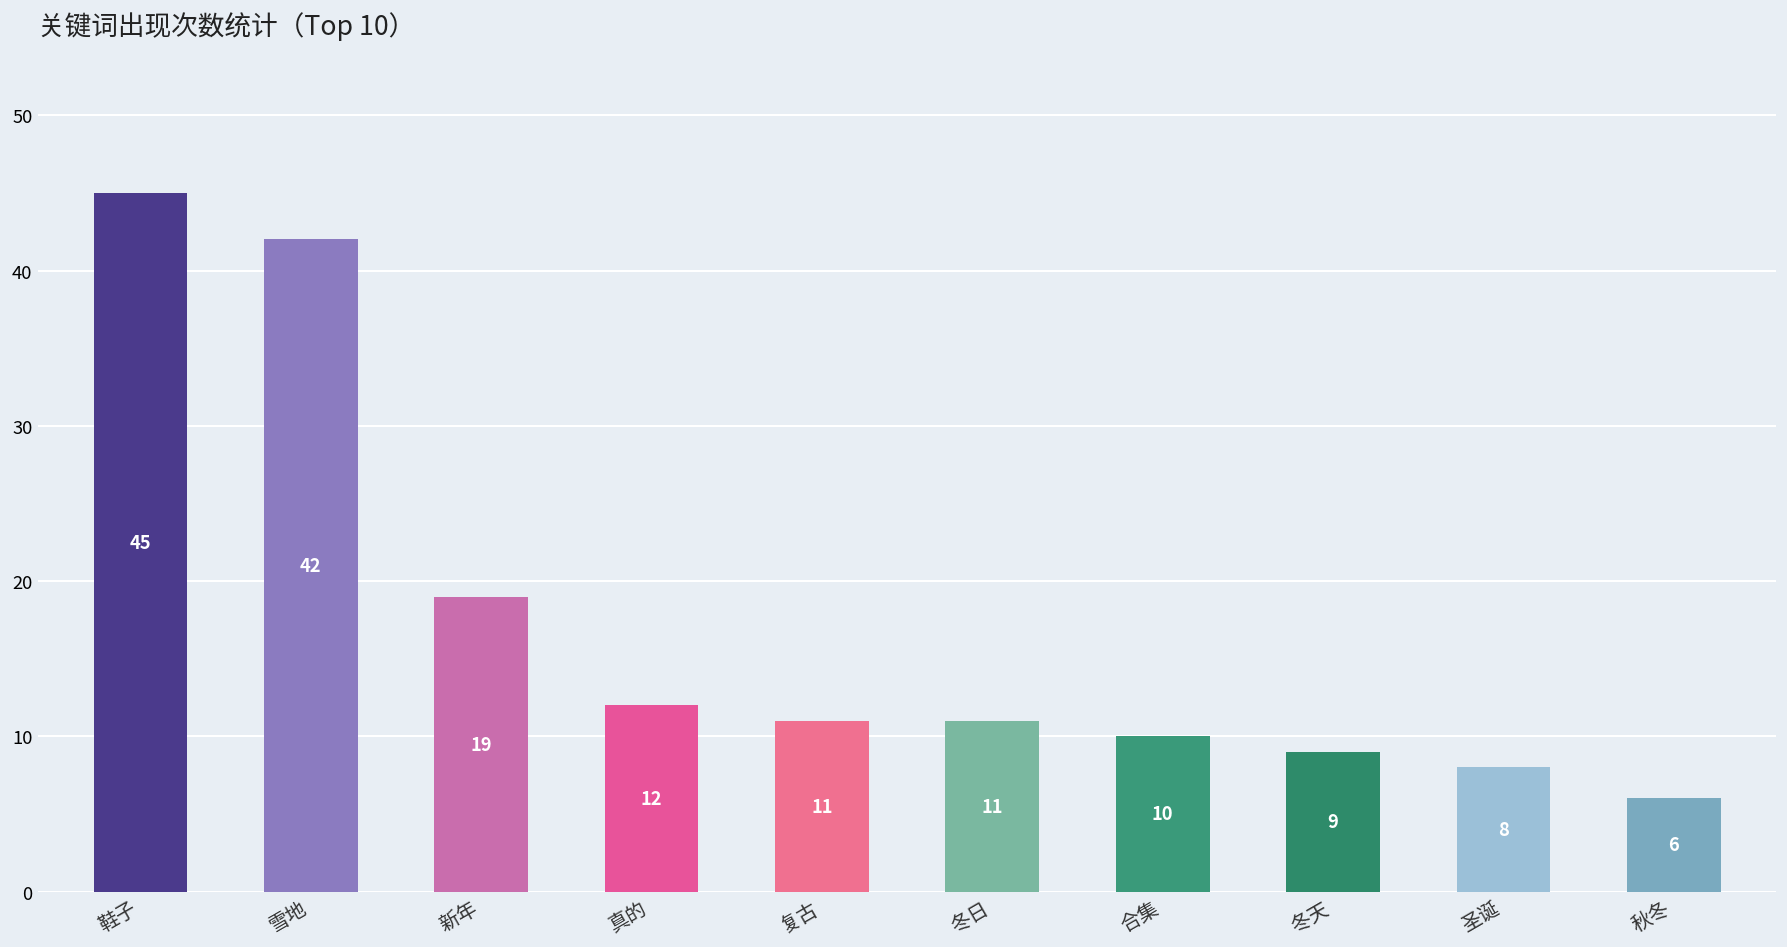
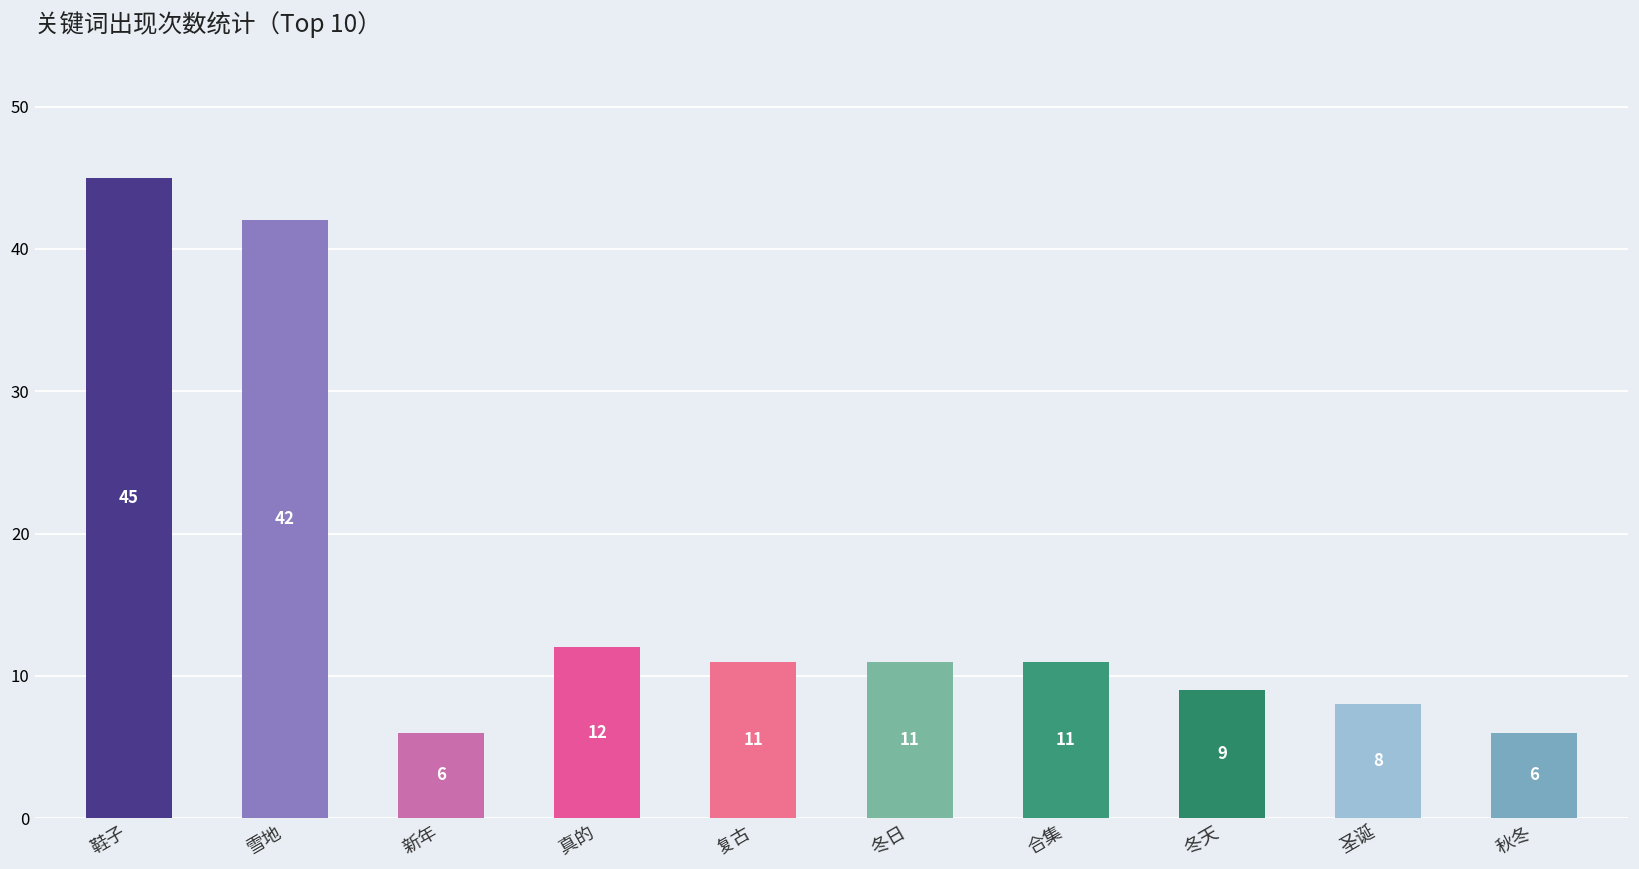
新年: 19 -> 6
合集: 10 -> 11
